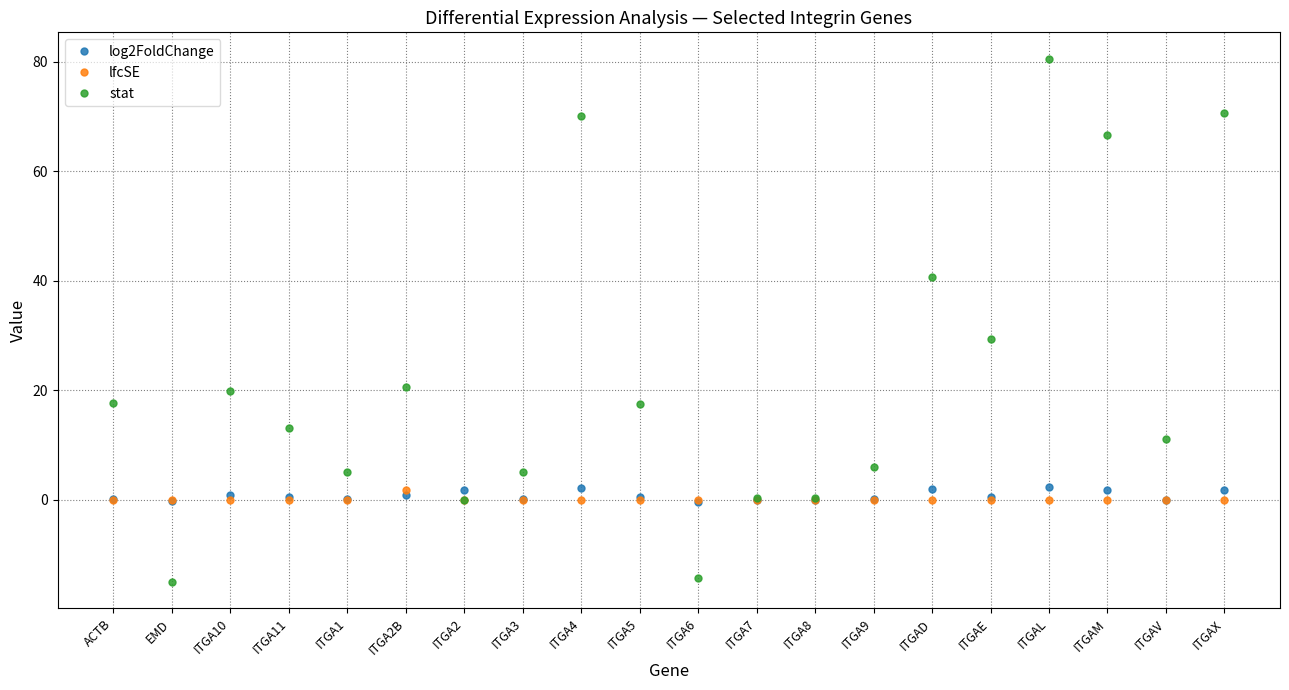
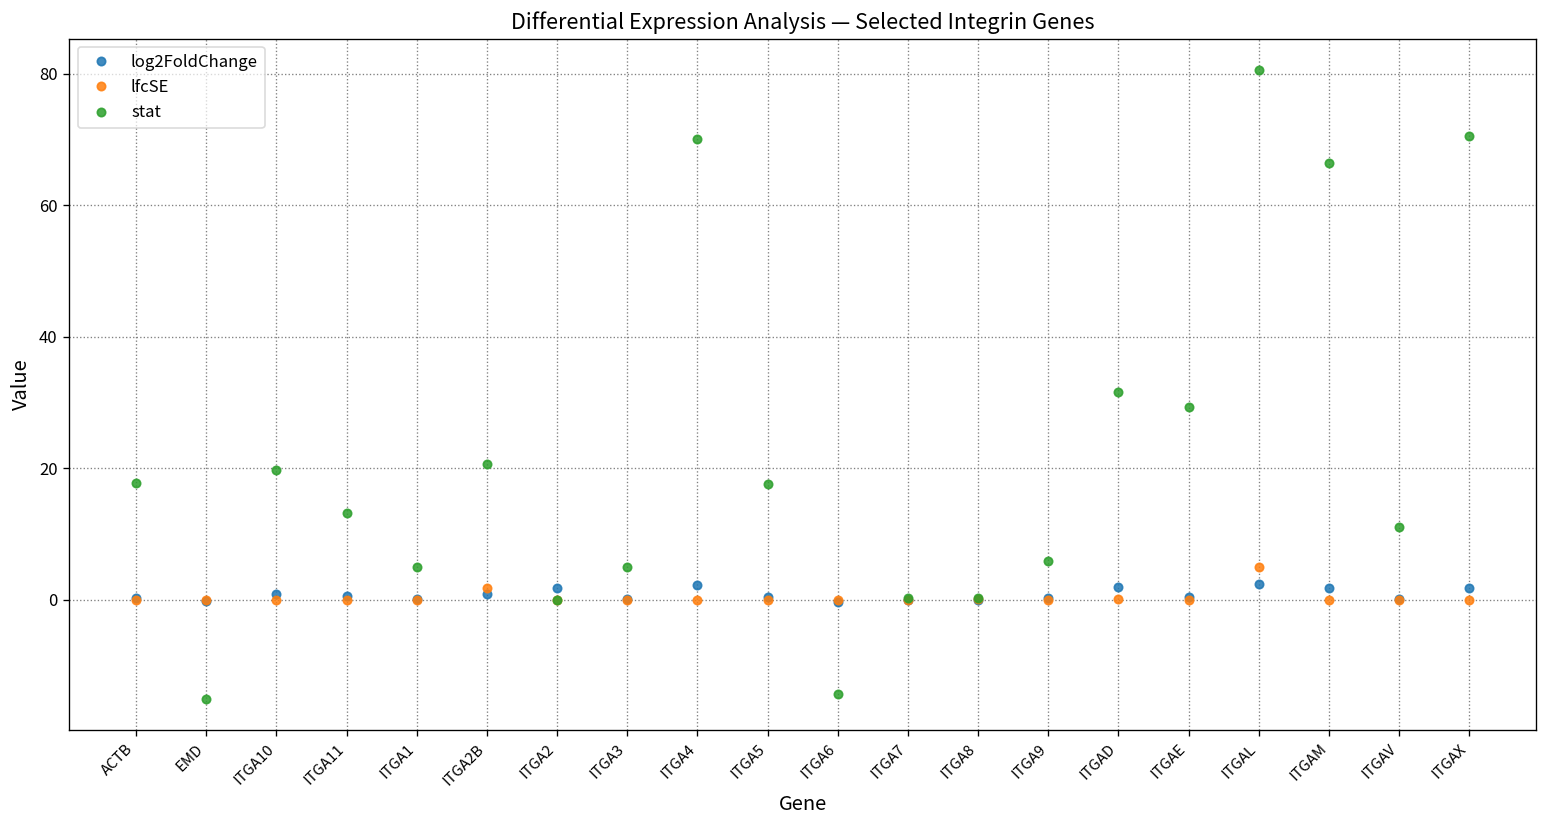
stat, ITGAD: 41 -> 32
lfcSE, ITGAL: 0 -> 5
